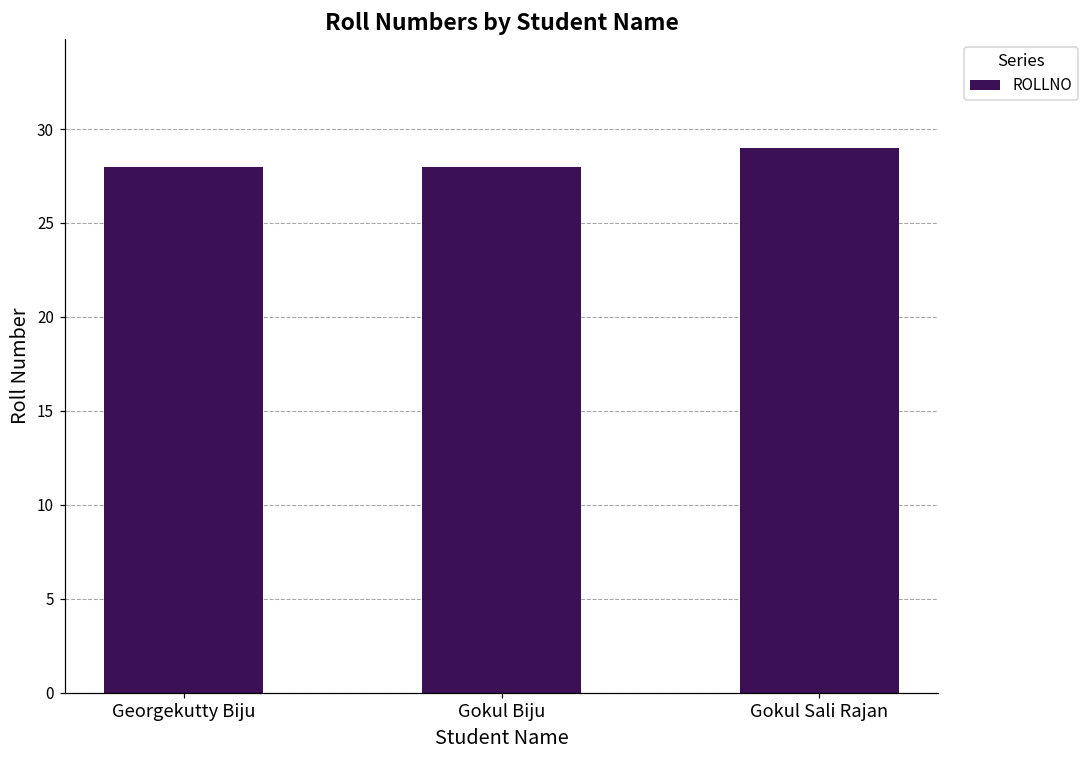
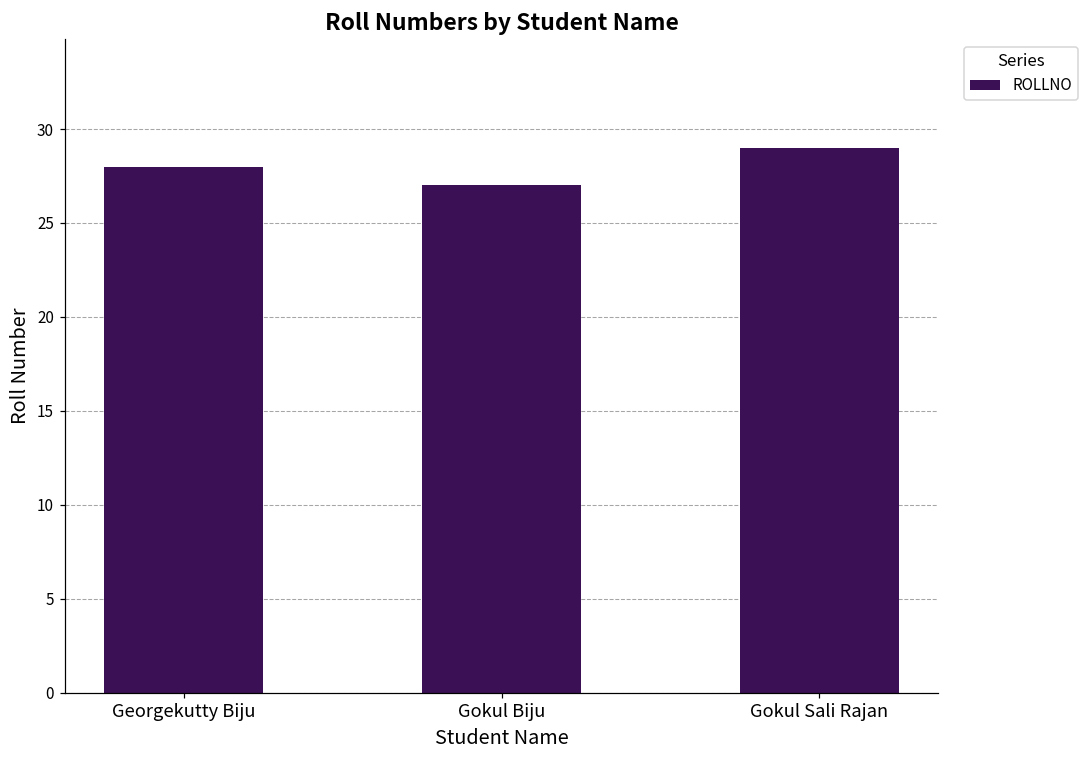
Gokul Biju: 28 -> 27
